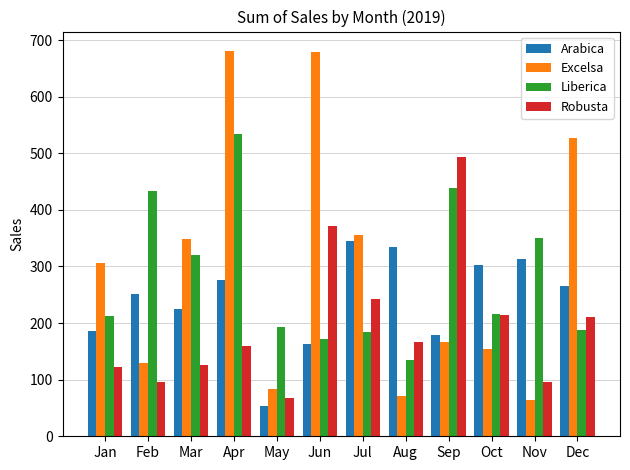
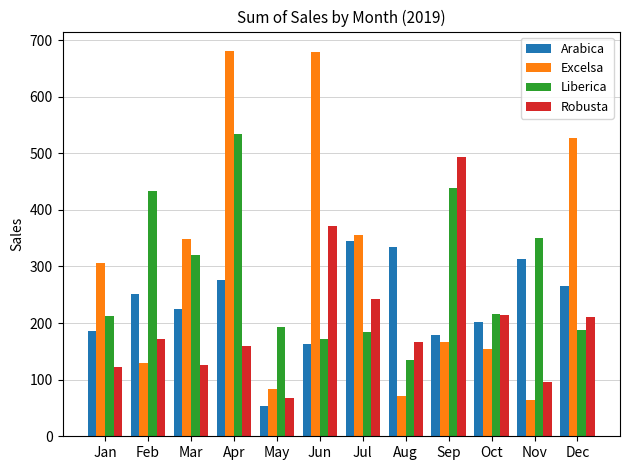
Robusta, Feb: 100 -> 170
Arabica, Oct: 300 -> 200
